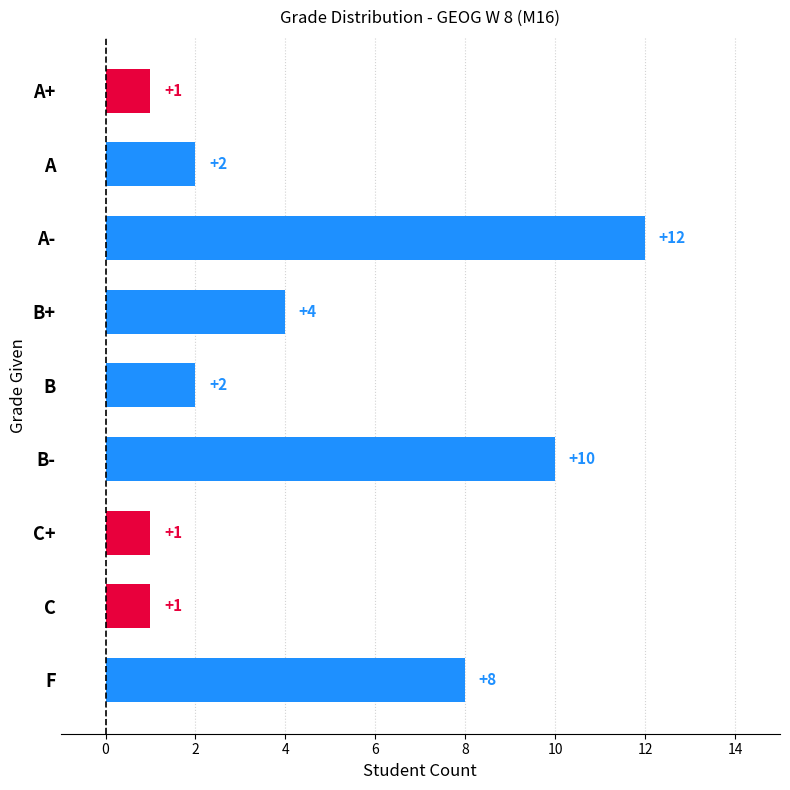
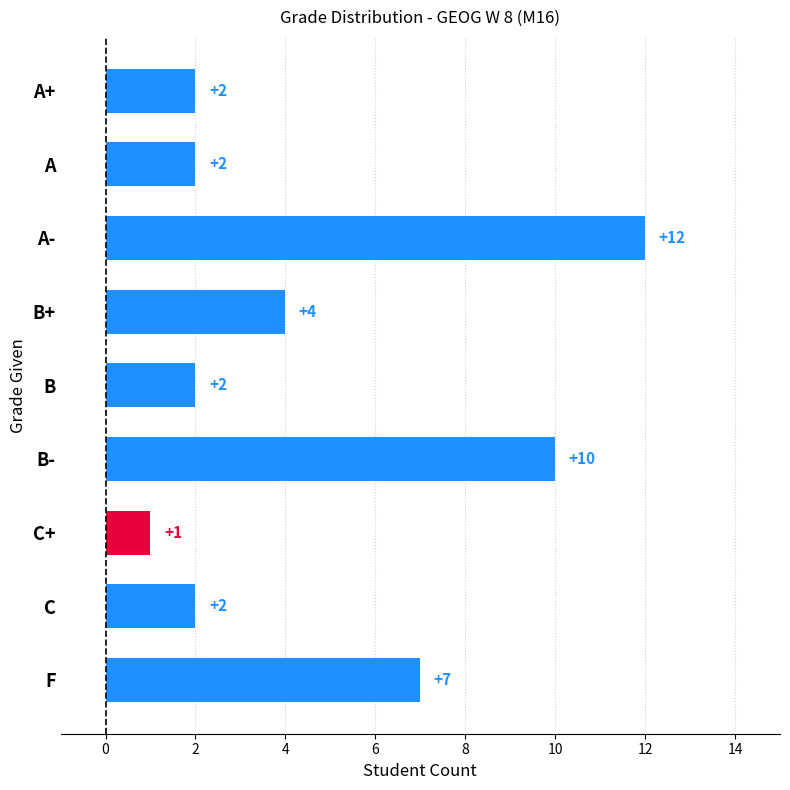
A+: +1 -> +2
C: +1 -> +2
F: +8 -> +7
